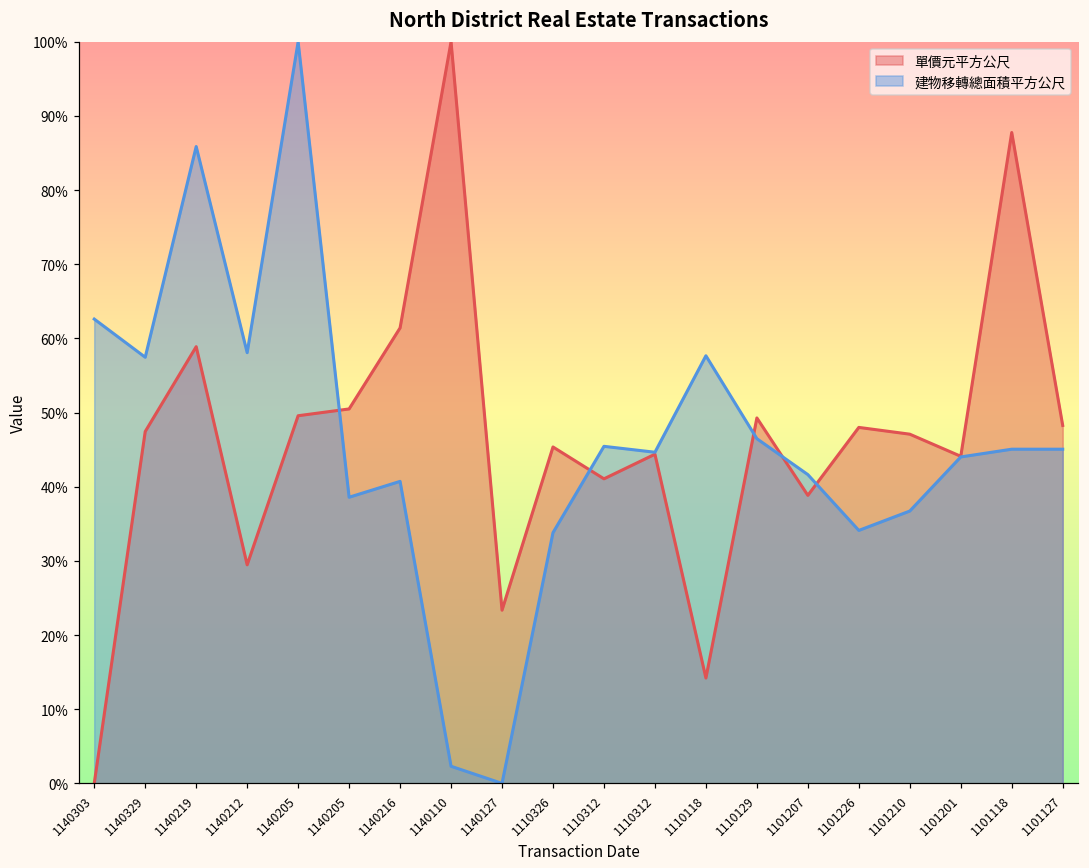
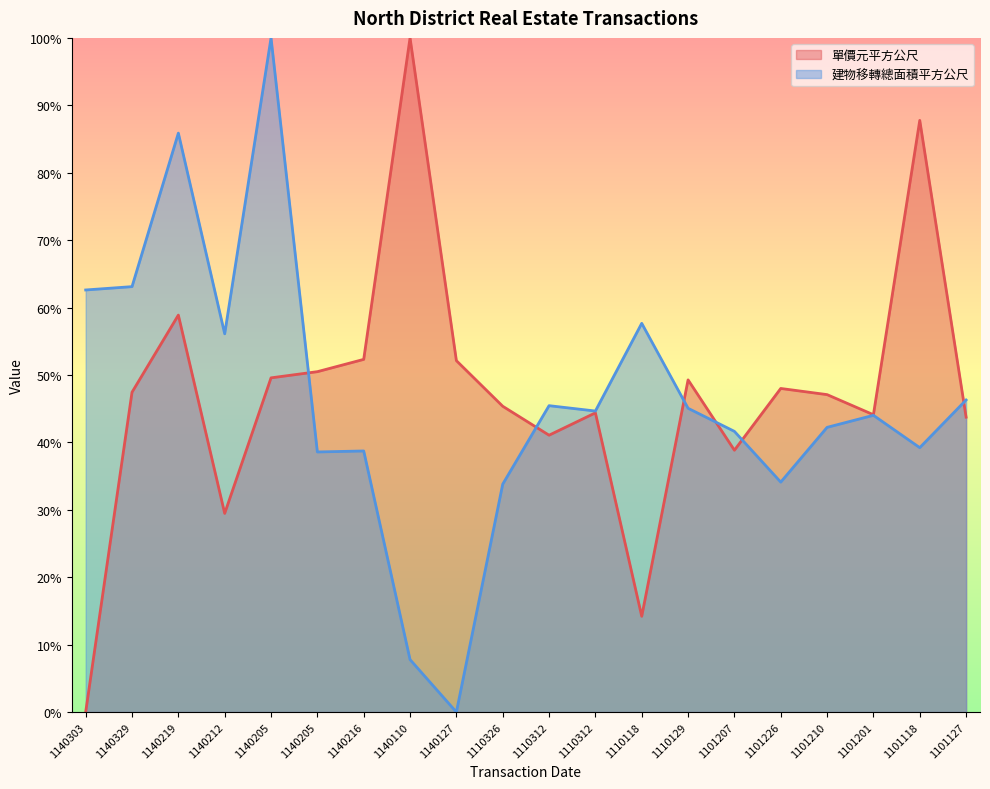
建物移轉總面積平方公尺, 1140329: 57% -> 63%
建物移轉總面積平方公尺, 1140212: 58% -> 56%
單價元平方公尺, 1140216: 61% -> 52%
建物移轉總面積平方公尺, 1140216: 41% -> 39%
建物移轉總面積平方公尺, 1140110: 2% -> 8%
單價元平方公尺, 1140127: 23% -> 52%
建物移轉總面積平方公尺, 1110129: 46% -> 45%
建物移轉總面積平方公尺, 1101210: 37% -> 42%
建物移轉總面積平方公尺, 1101118: 45% -> 39%
單價元平方公尺, 1101127: 48% -> 44%
建物移轉總面積平方公尺, 1101127: 45% -> 46%
